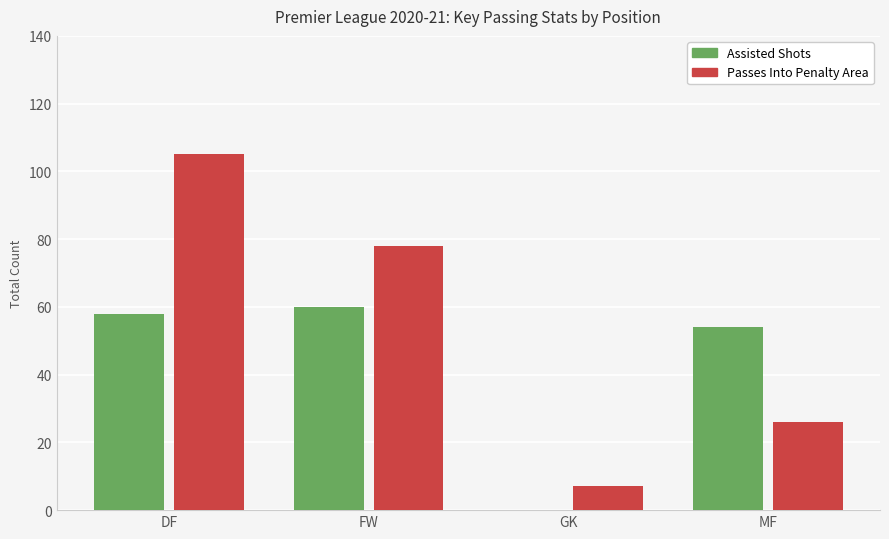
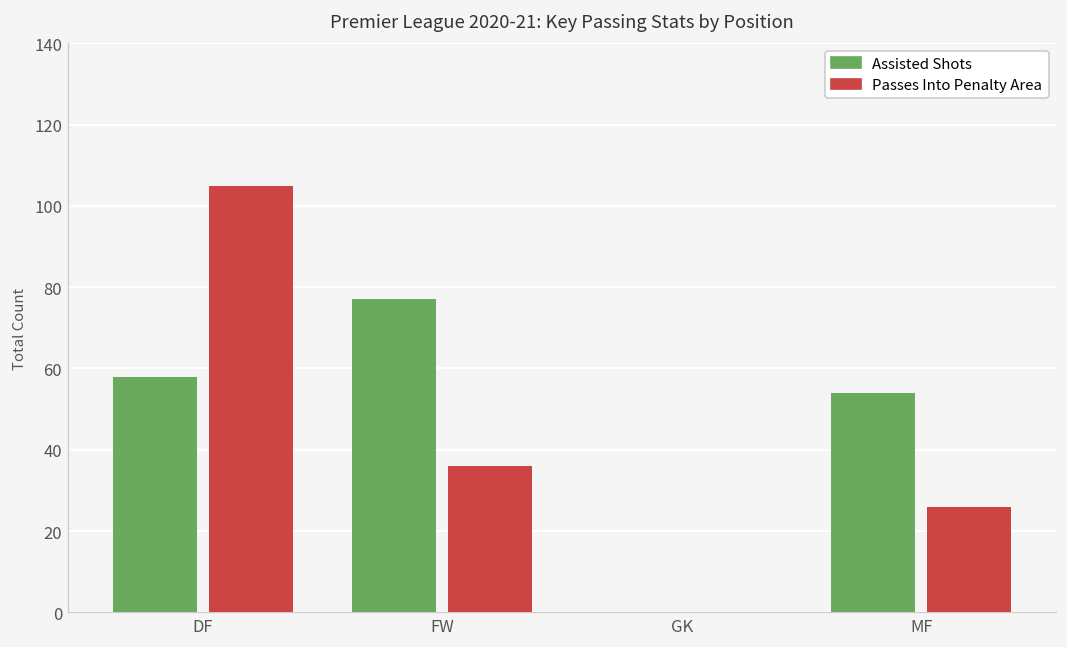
Assisted Shots, FW: 60 -> 77
Passes Into Penalty Area, FW: 78 -> 36
Passes Into Penalty Area, GK: 7 -> 0
